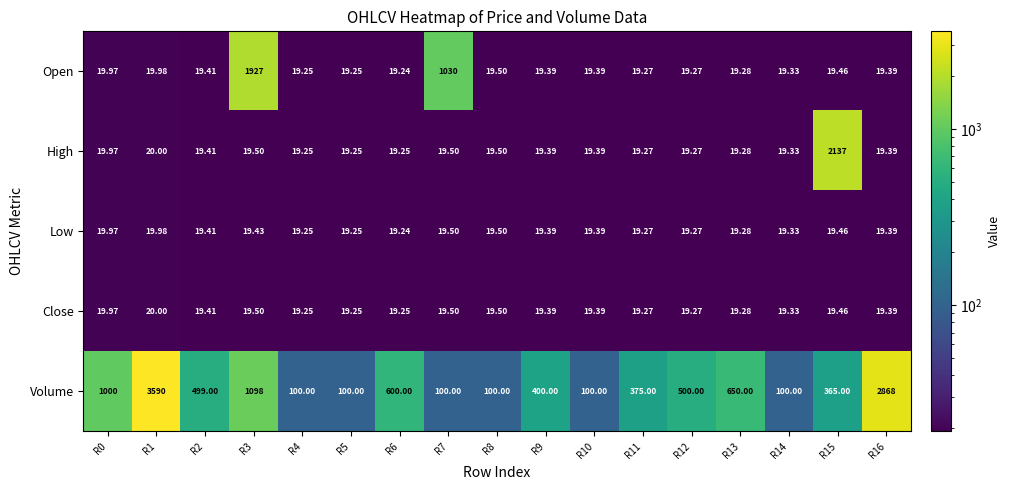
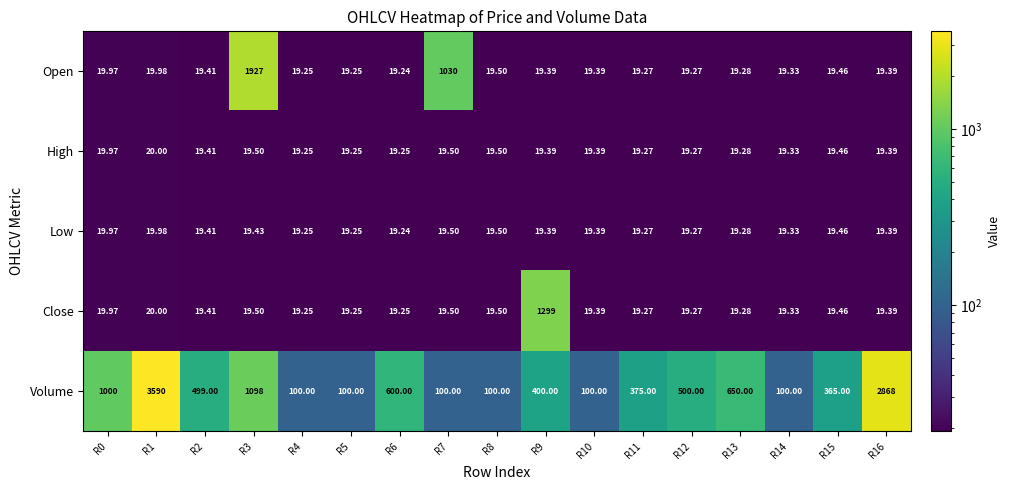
High, R15: 2137 -> 19.46
Close, R9: 19.39 -> 1299
